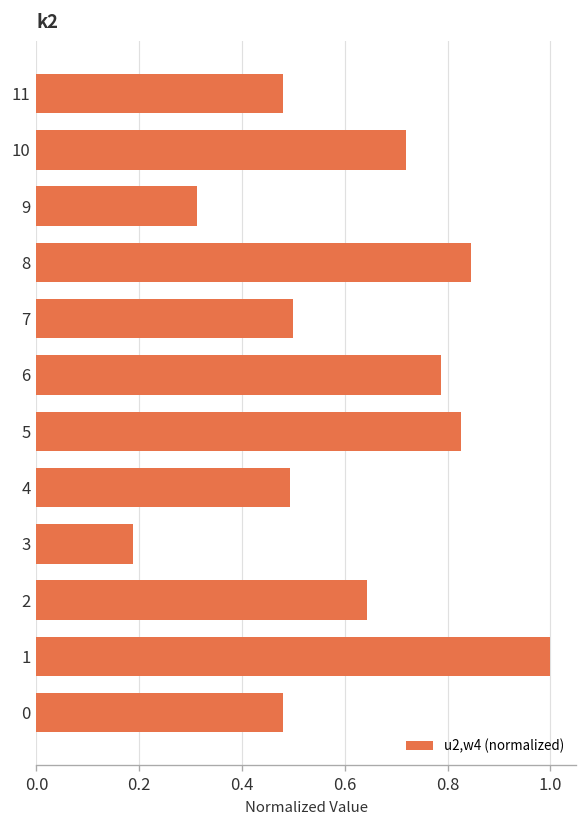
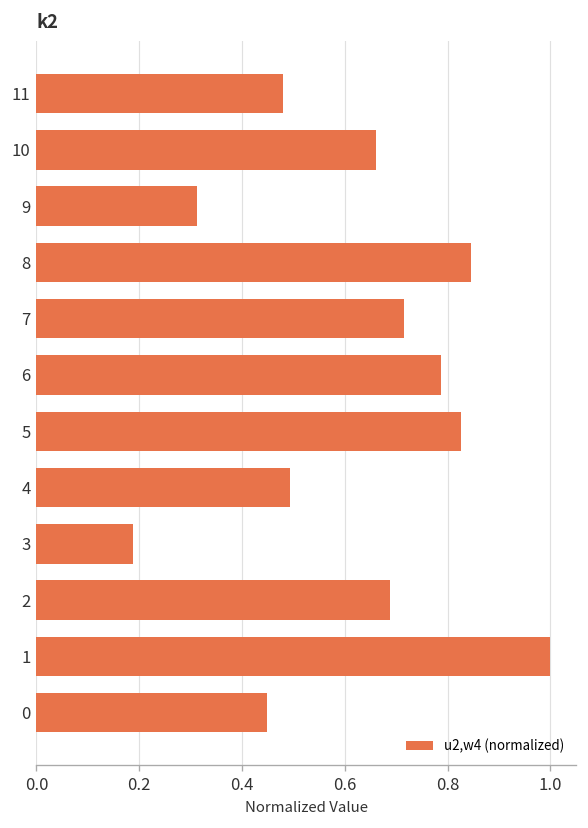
10: 0.72 -> 0.66
7: 0.50 -> 0.71
2: 0.64 -> 0.69
0: 0.48 -> 0.45
